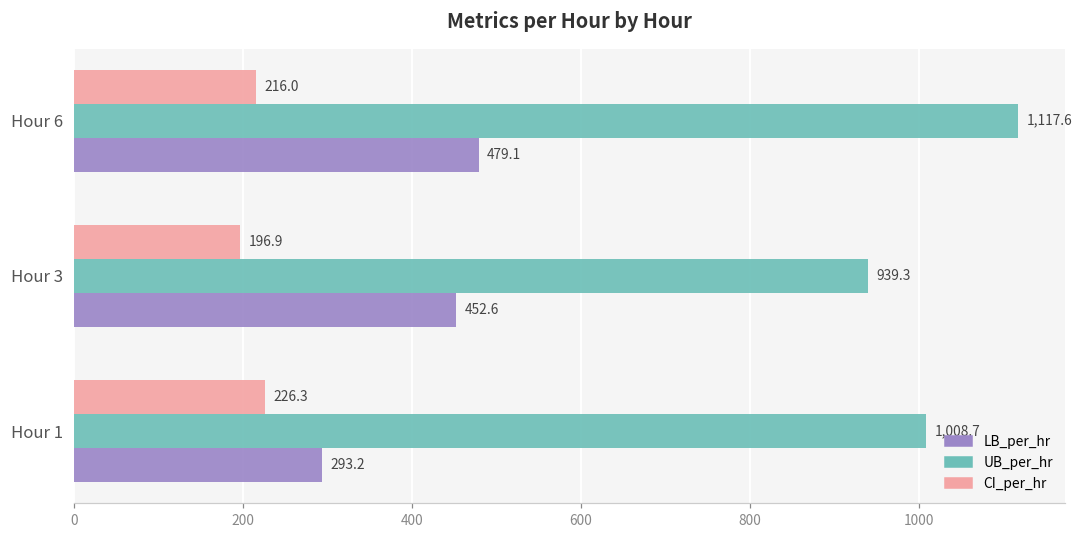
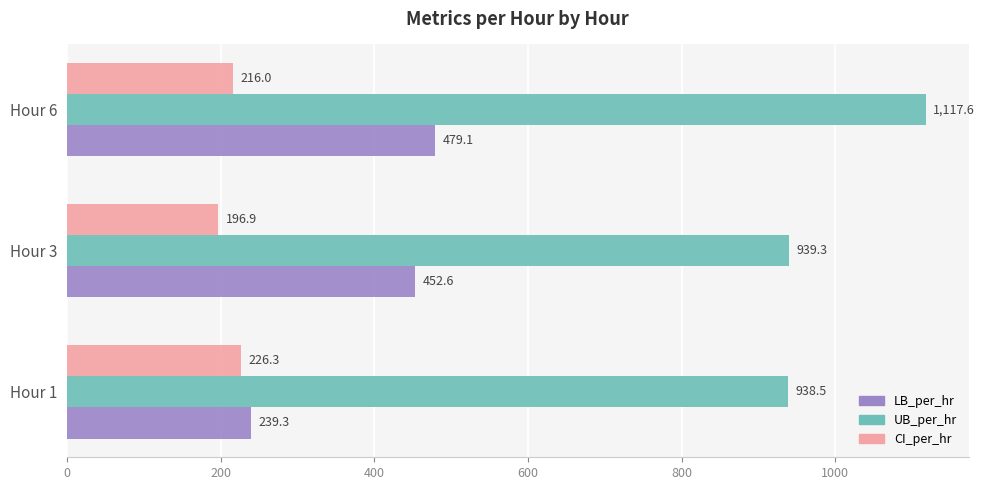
UB_per_hr, Hour 1: 1,008.7 -> 938.5
LB_per_hr, Hour 1: 293.2 -> 239.3
